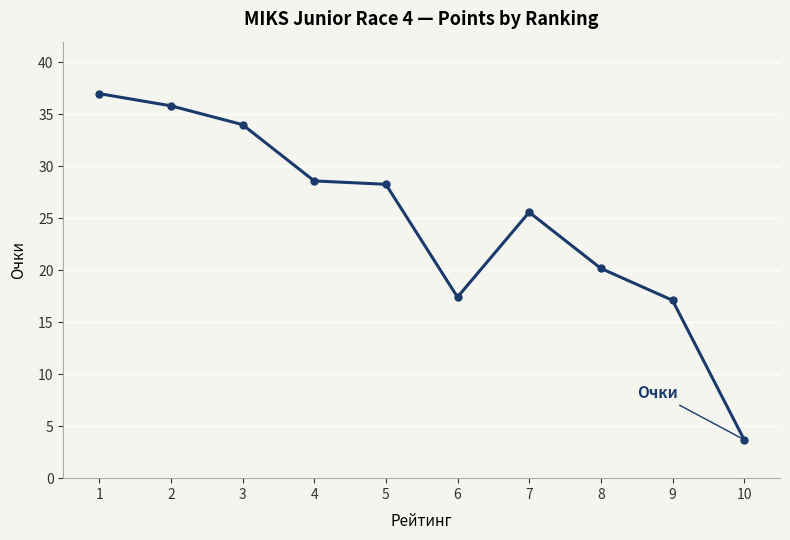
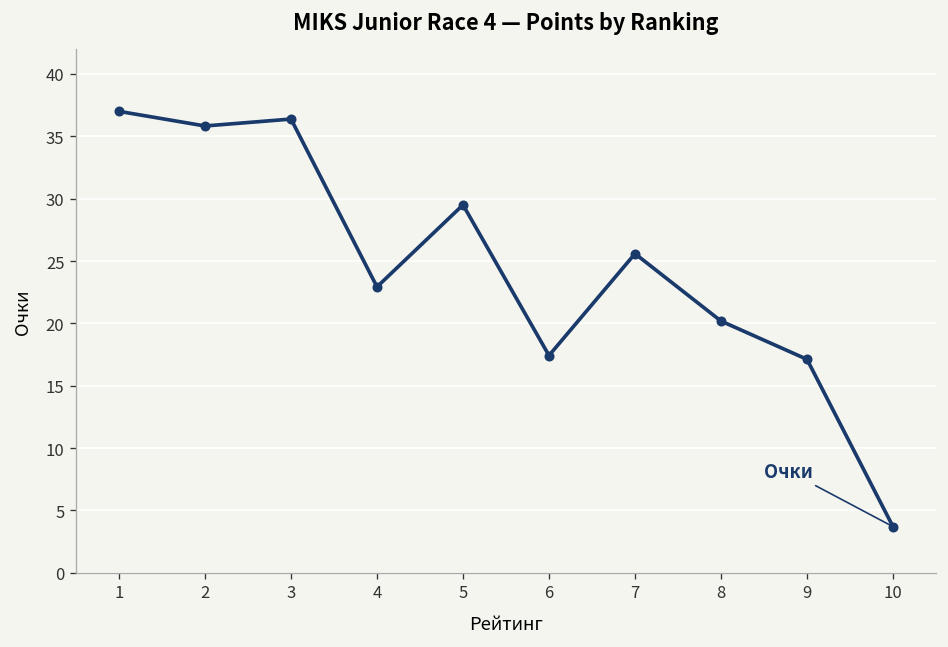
3: 34.0 -> 36.4
4: 28.6 -> 22.9
5: 28.3 -> 29.5
